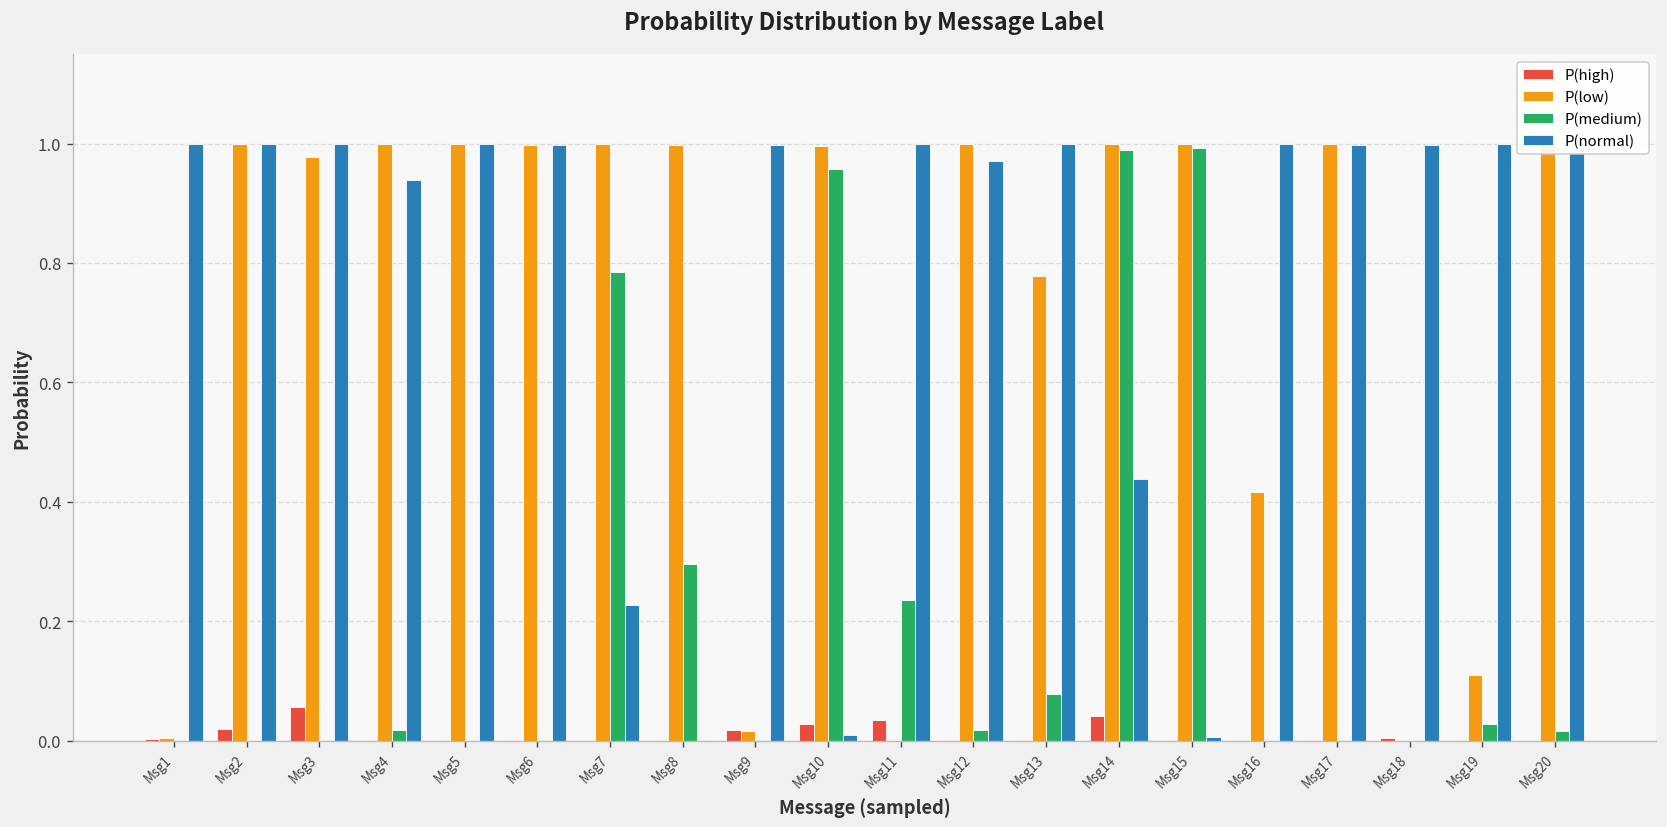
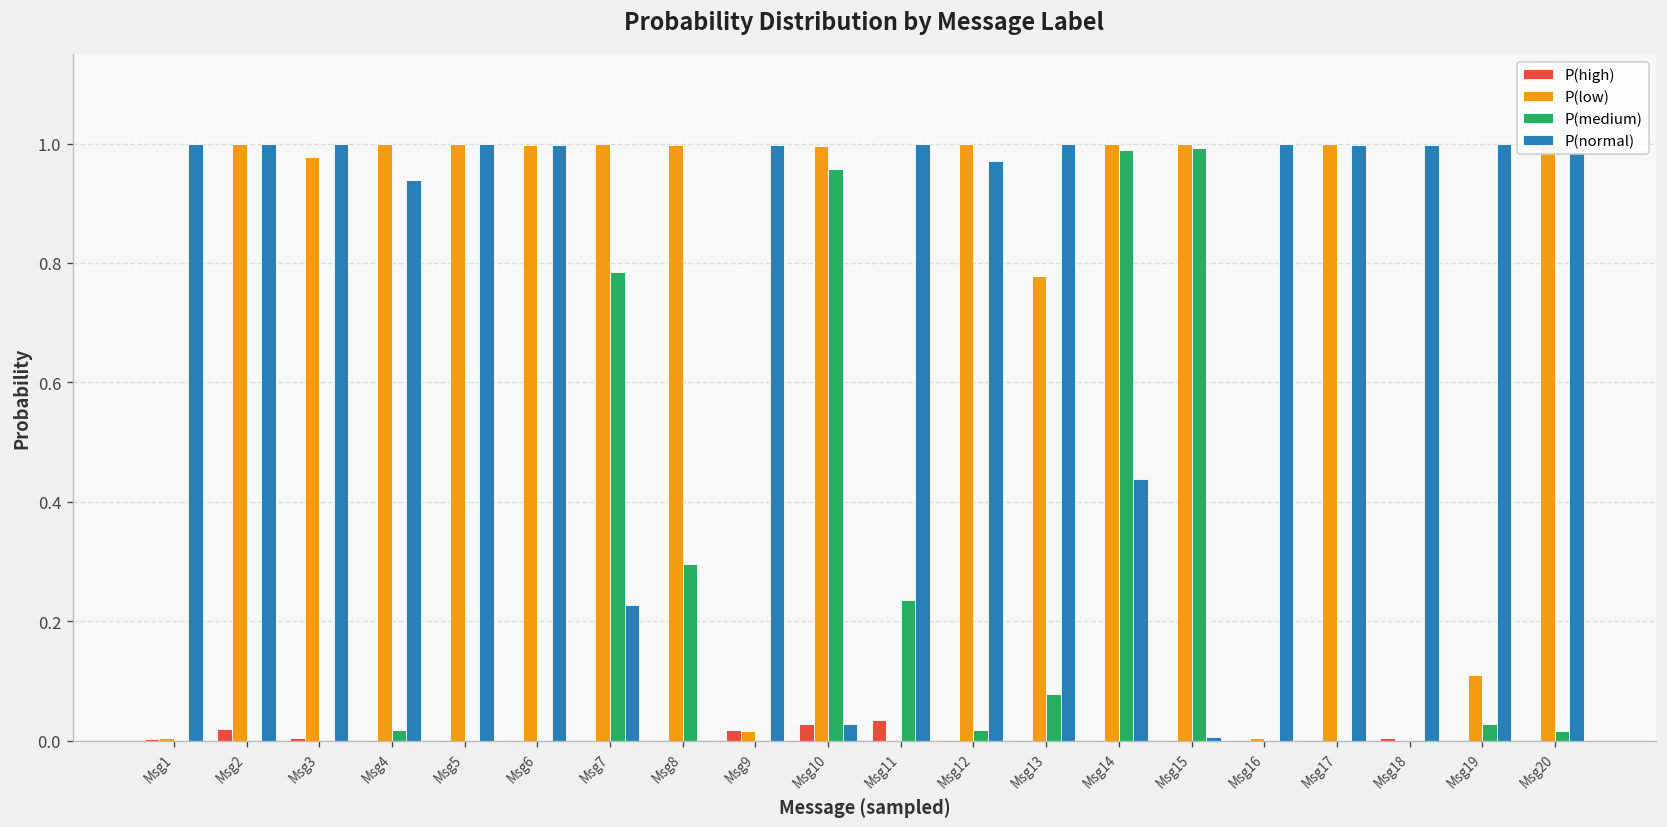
P(high), Msg3: 0.06 -> 0.00
P(normal), Msg10: 0.01 -> 0.03
P(high), Msg14: 0.04 -> 0.00
P(low), Msg16: 0.42 -> 0.00
